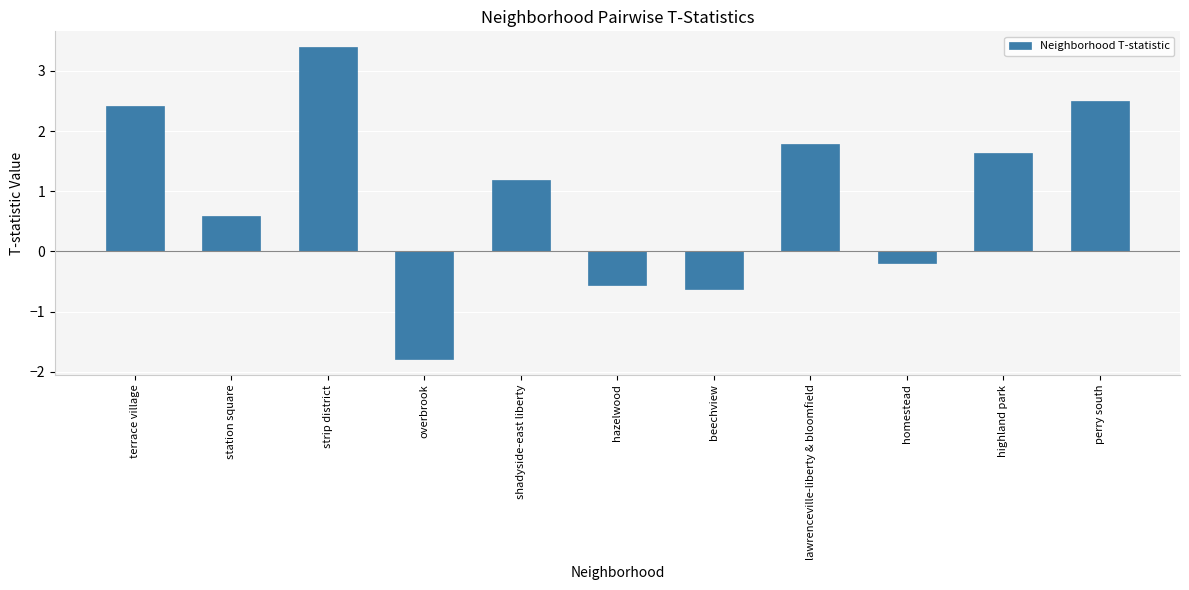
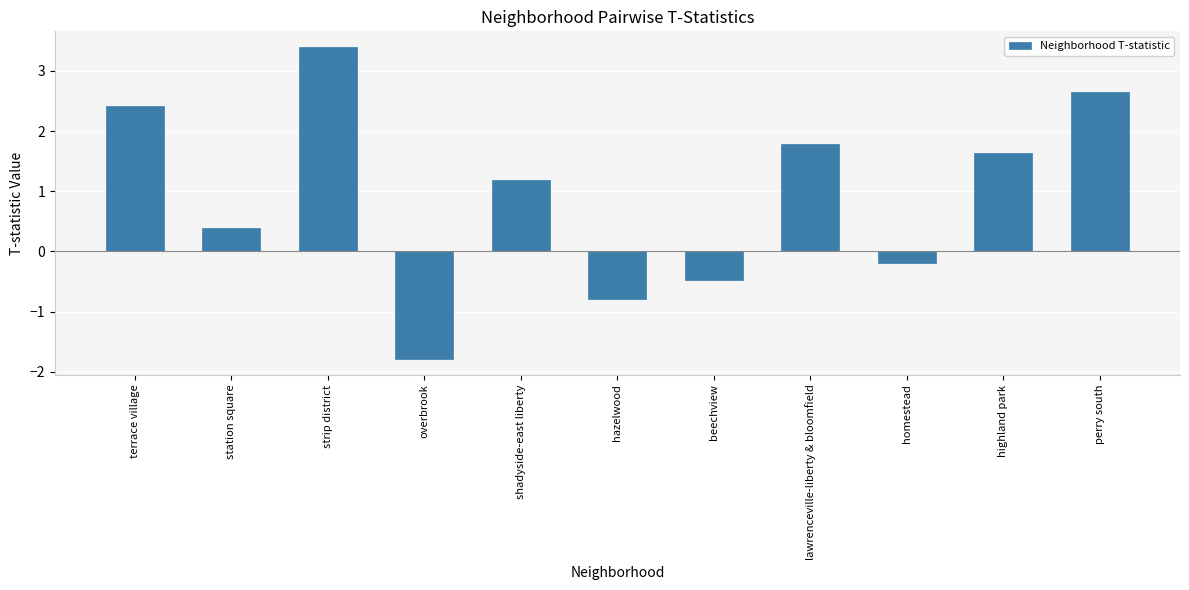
station square: 0.6 -> 0.4
hazelwood: -0.6 -> -0.8
beechview: -0.6 -> -0.5
perry south: 2.5 -> 2.7
